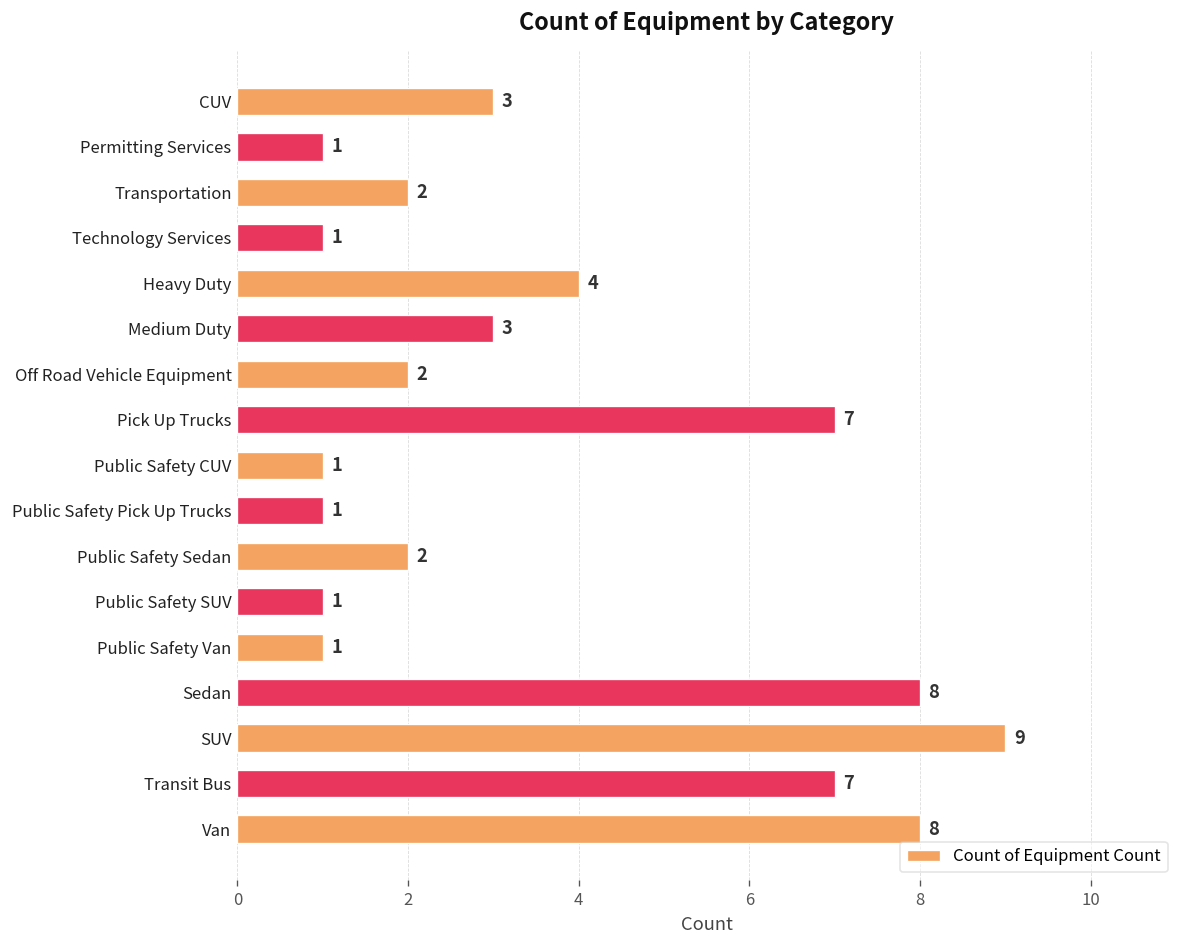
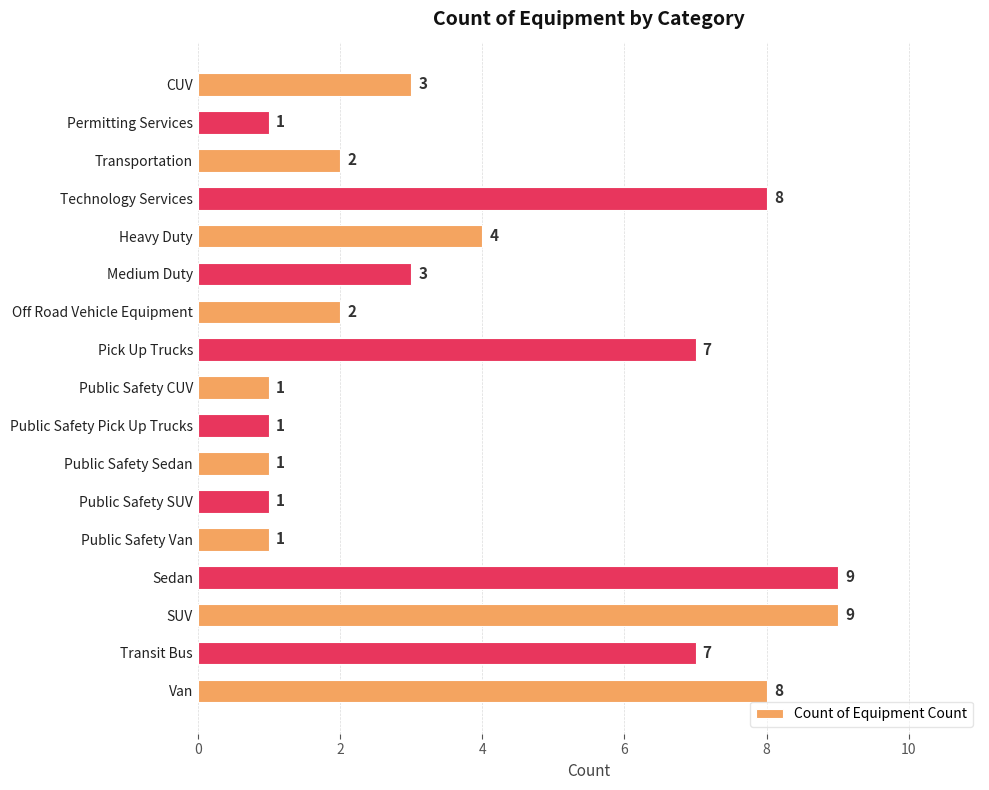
Technology Services: 1 -> 8
Public Safety Sedan: 2 -> 1
Sedan: 8 -> 9
